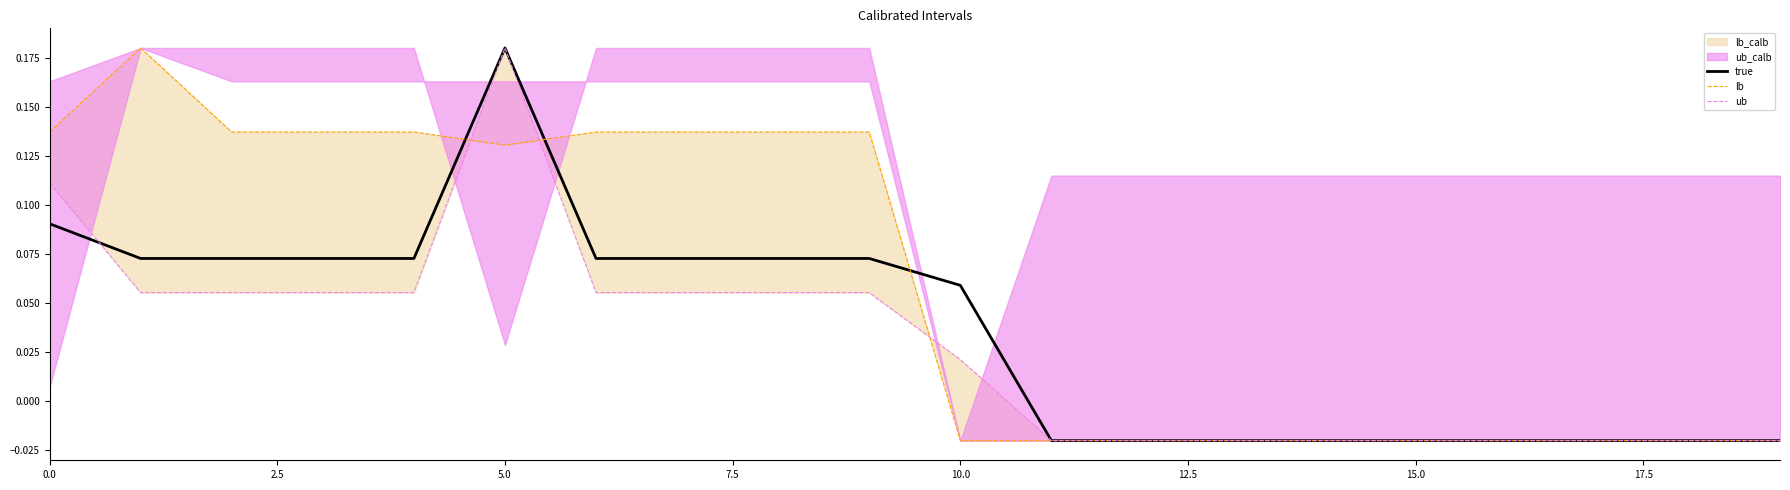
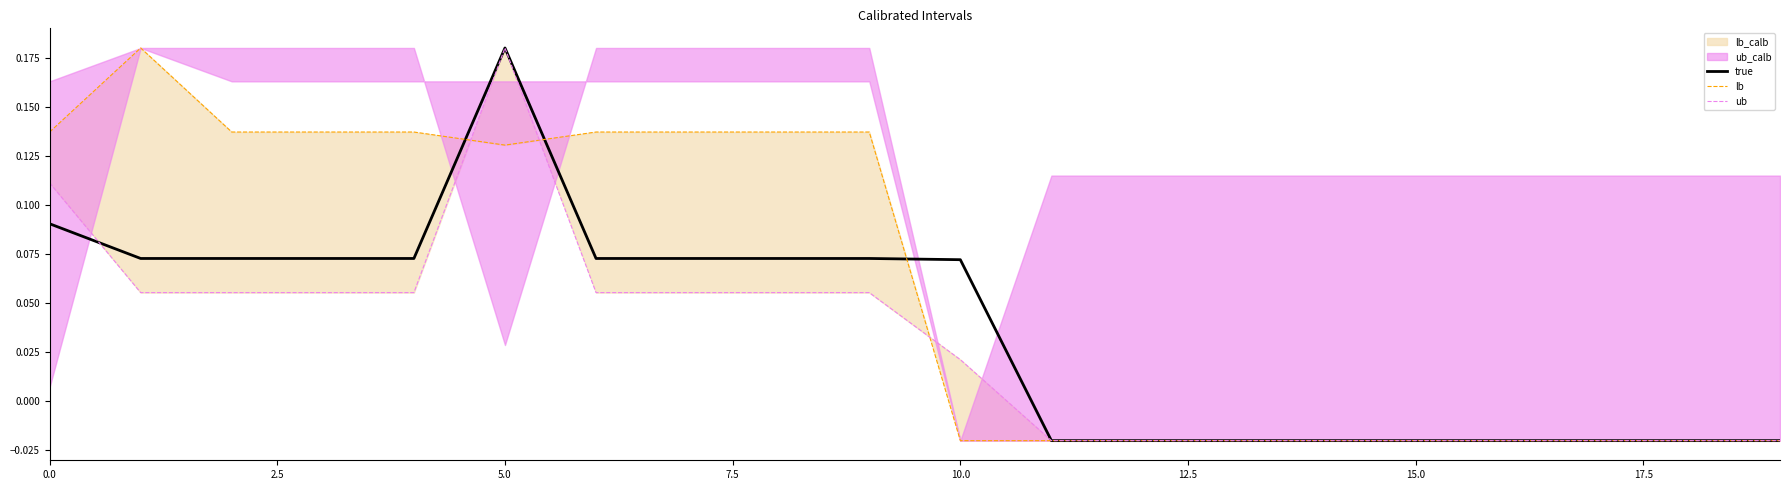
true, 10.0: 0.059 -> 0.072
